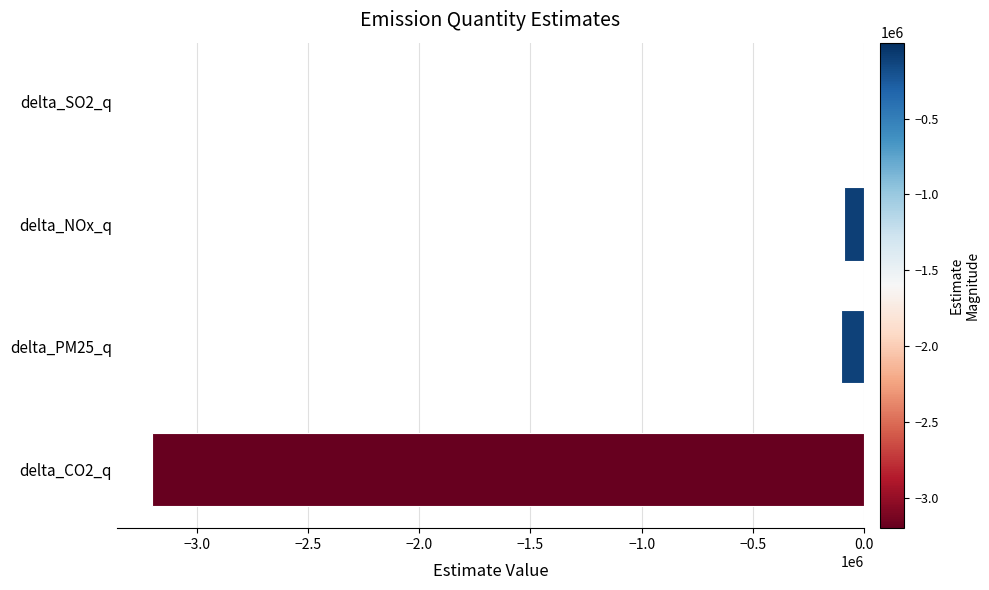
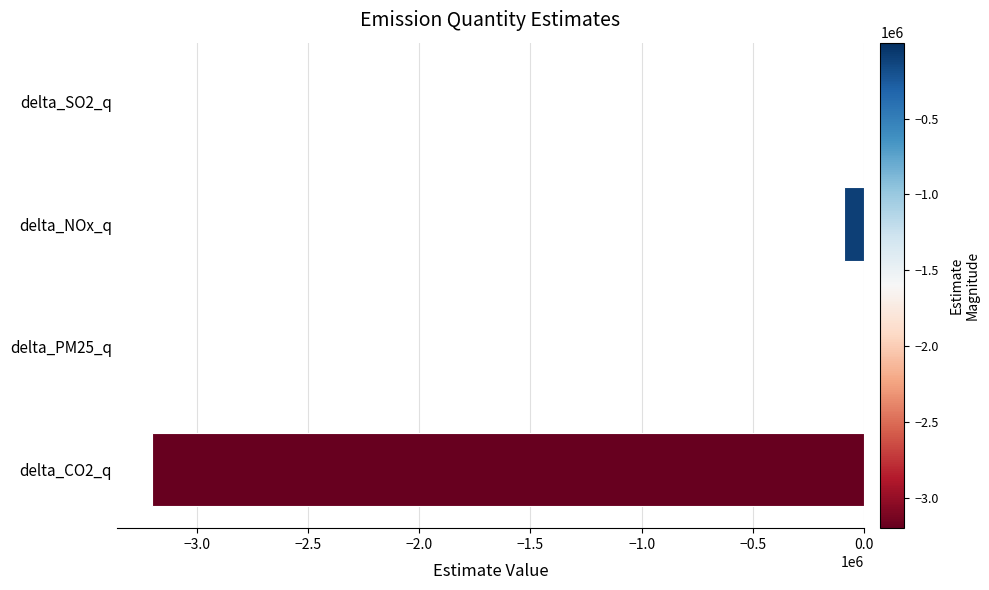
delta_PM25_q: -100000 -> 0
